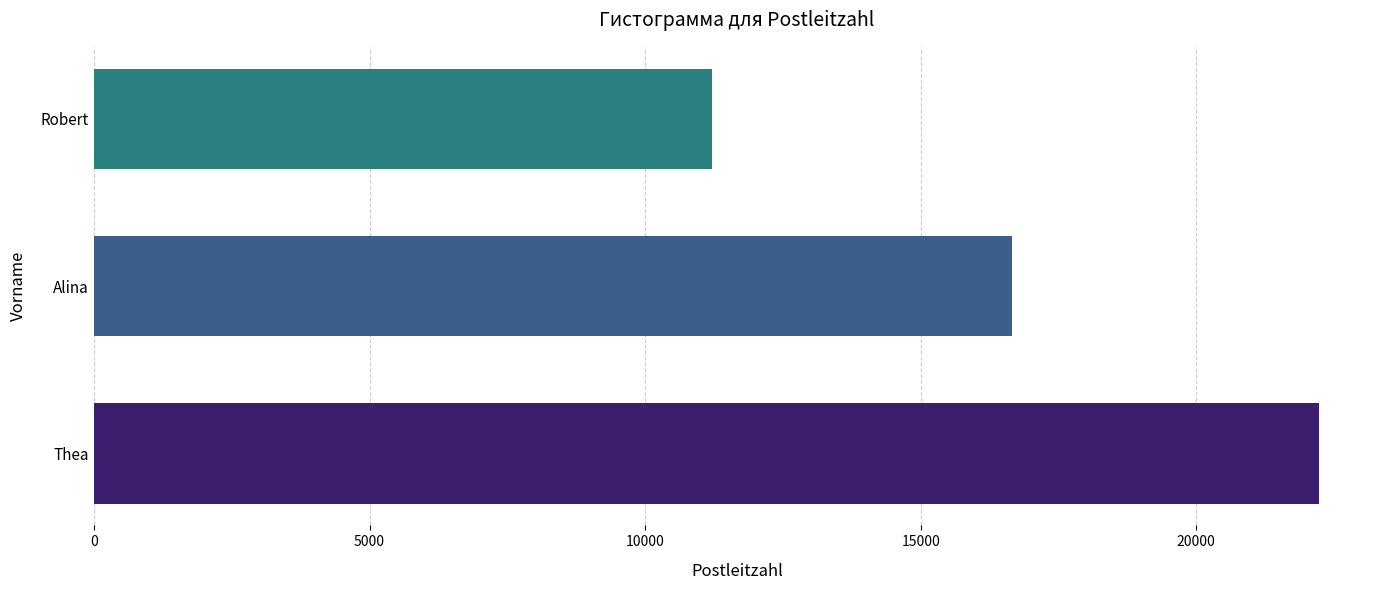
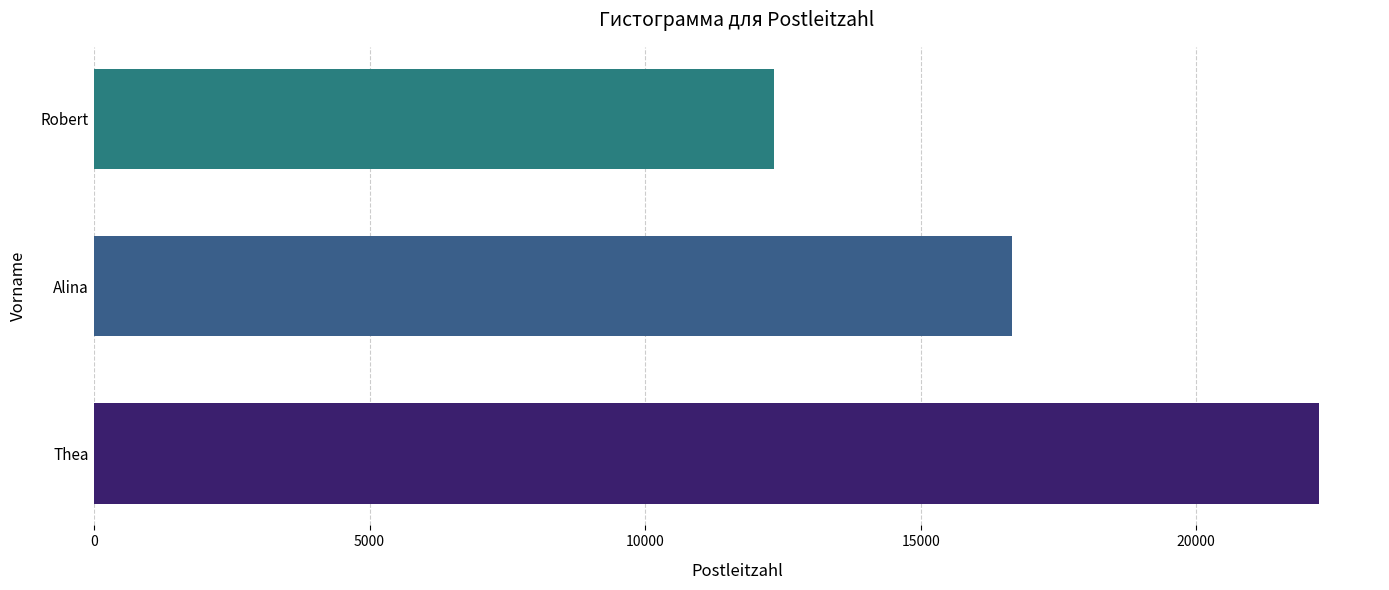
Robert: 11200 -> 12300
